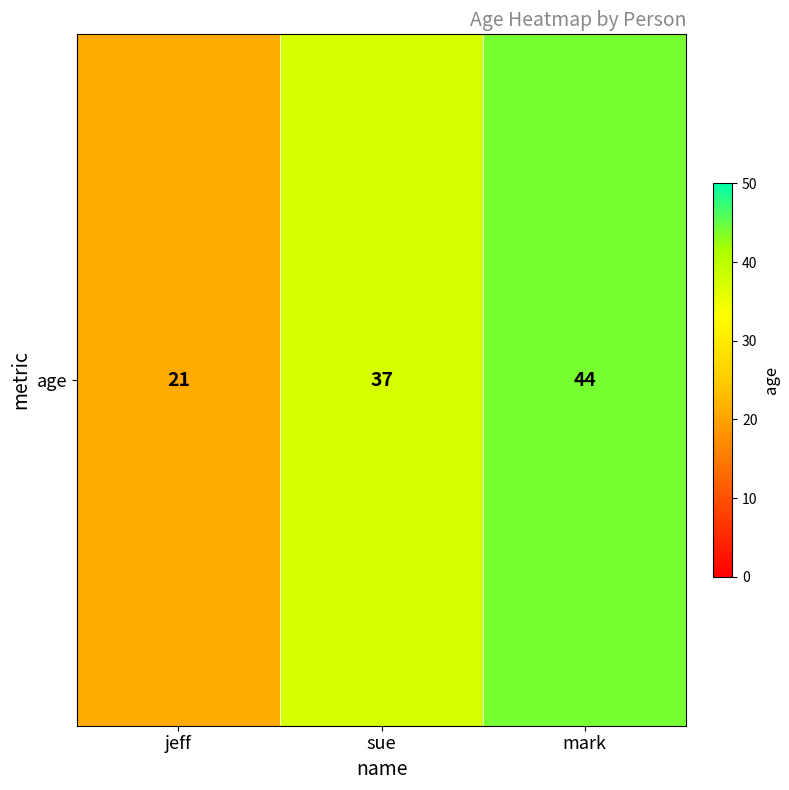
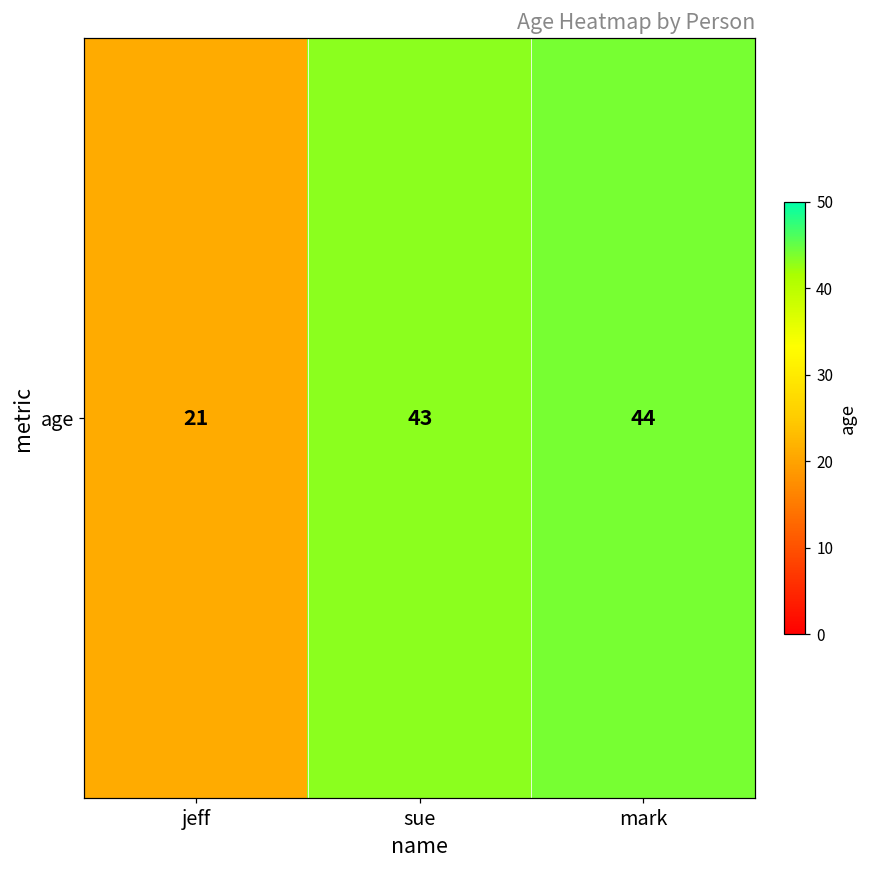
age, sue: 37 -> 43
